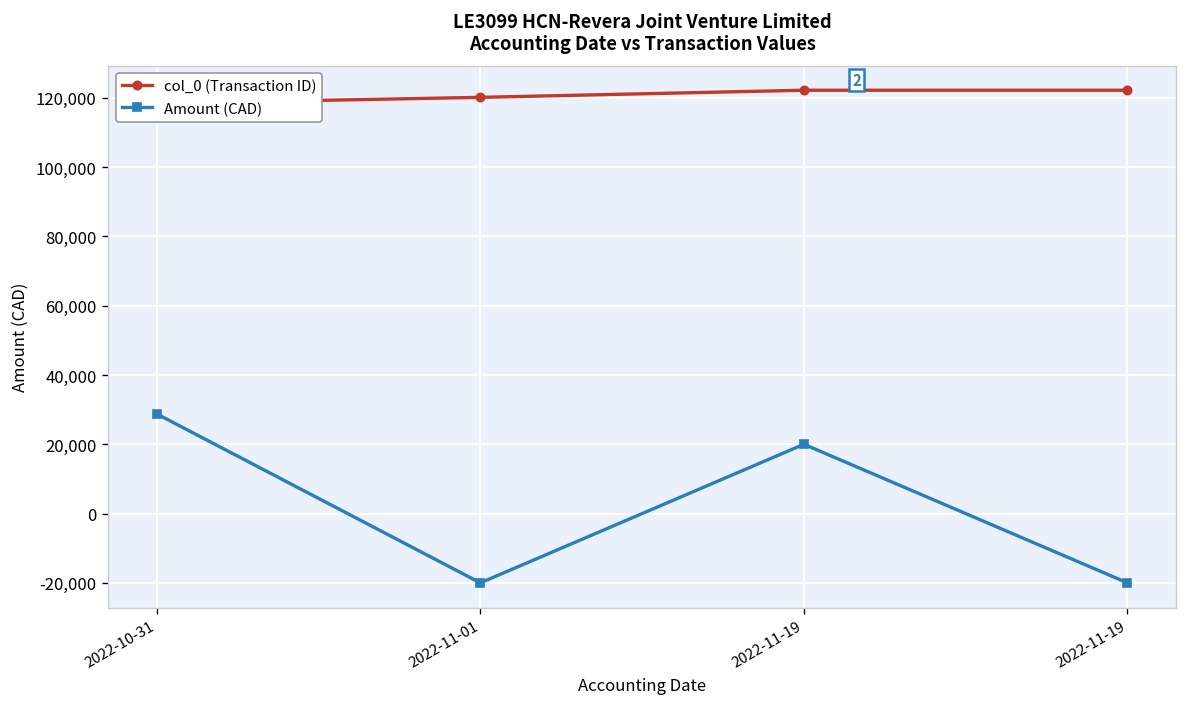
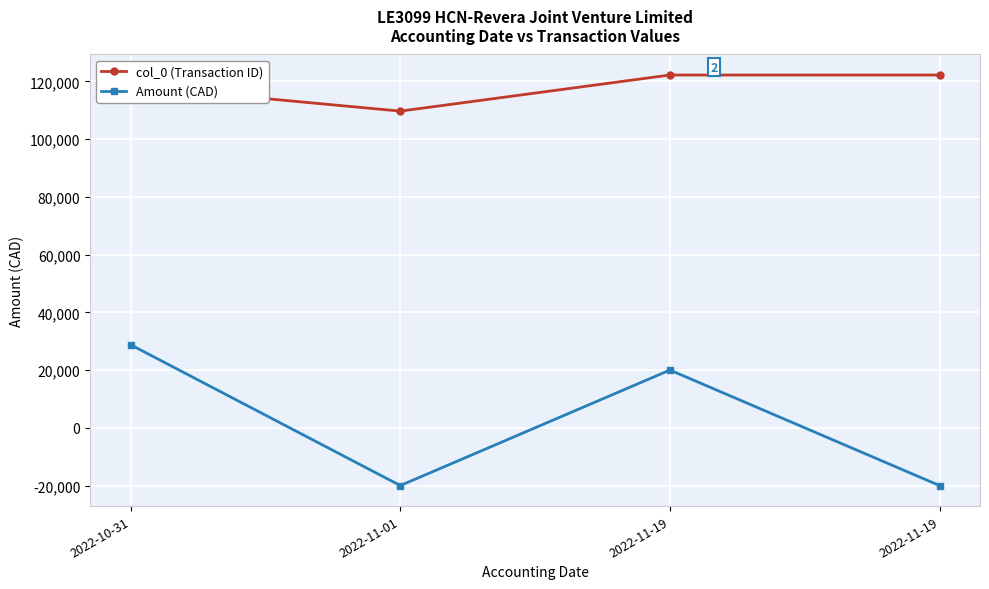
col_0 (Transaction ID), 2022-11-01: 120,000 -> 110,000
